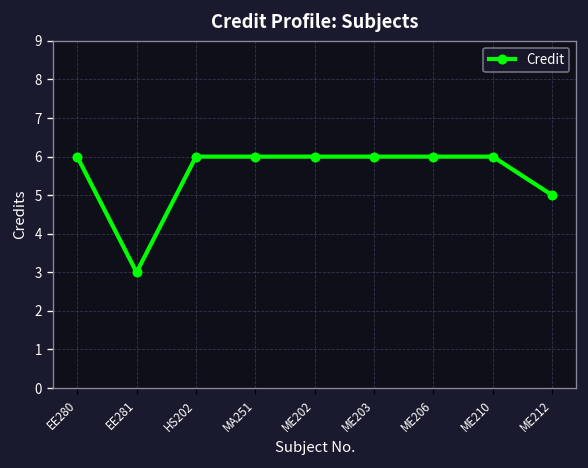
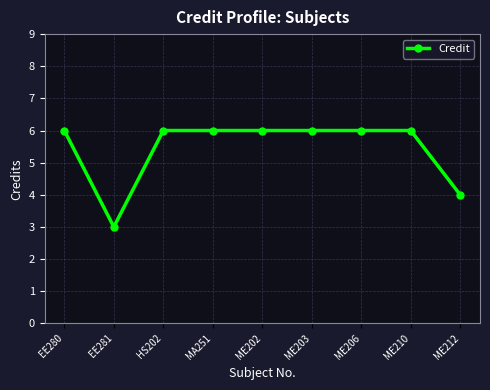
ME212: 5 -> 4
